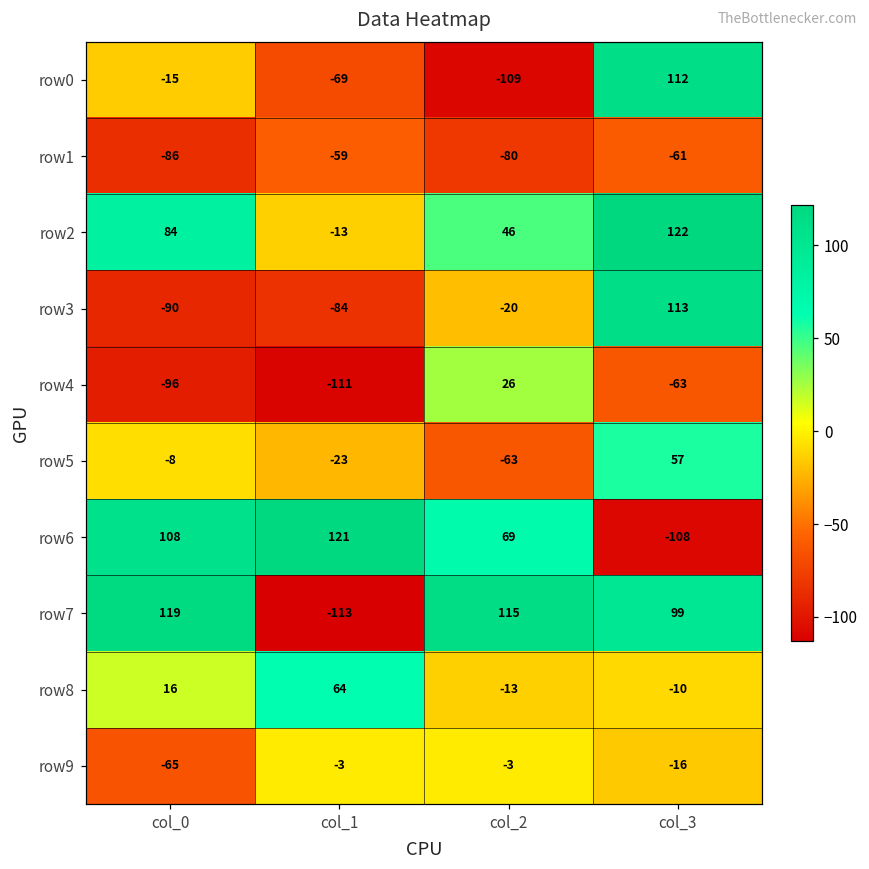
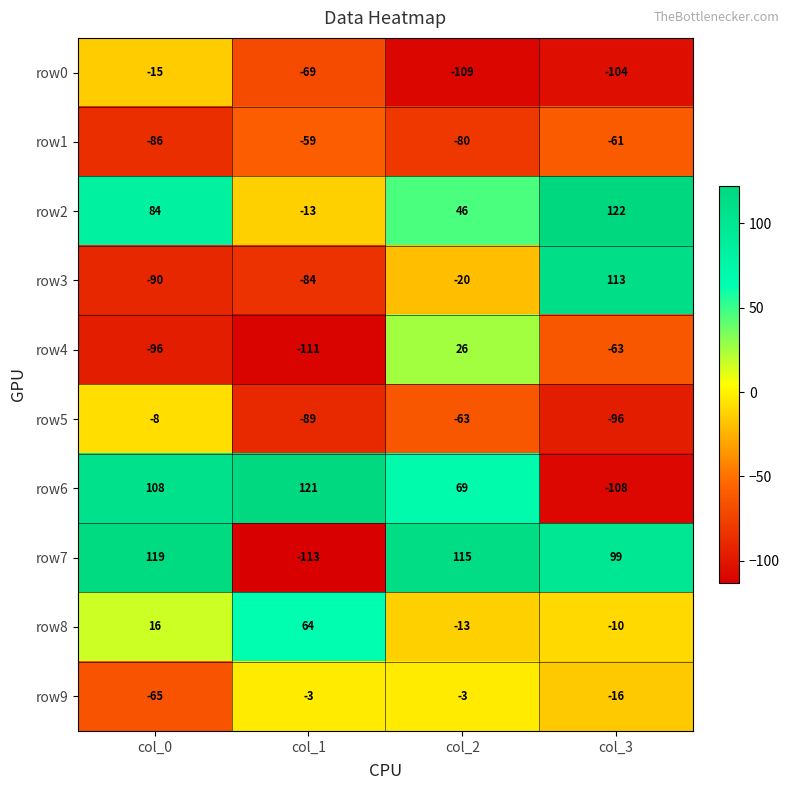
row0, col_3: 112 -> -104
row5, col_1: -23 -> -89
row5, col_3: 57 -> -96
